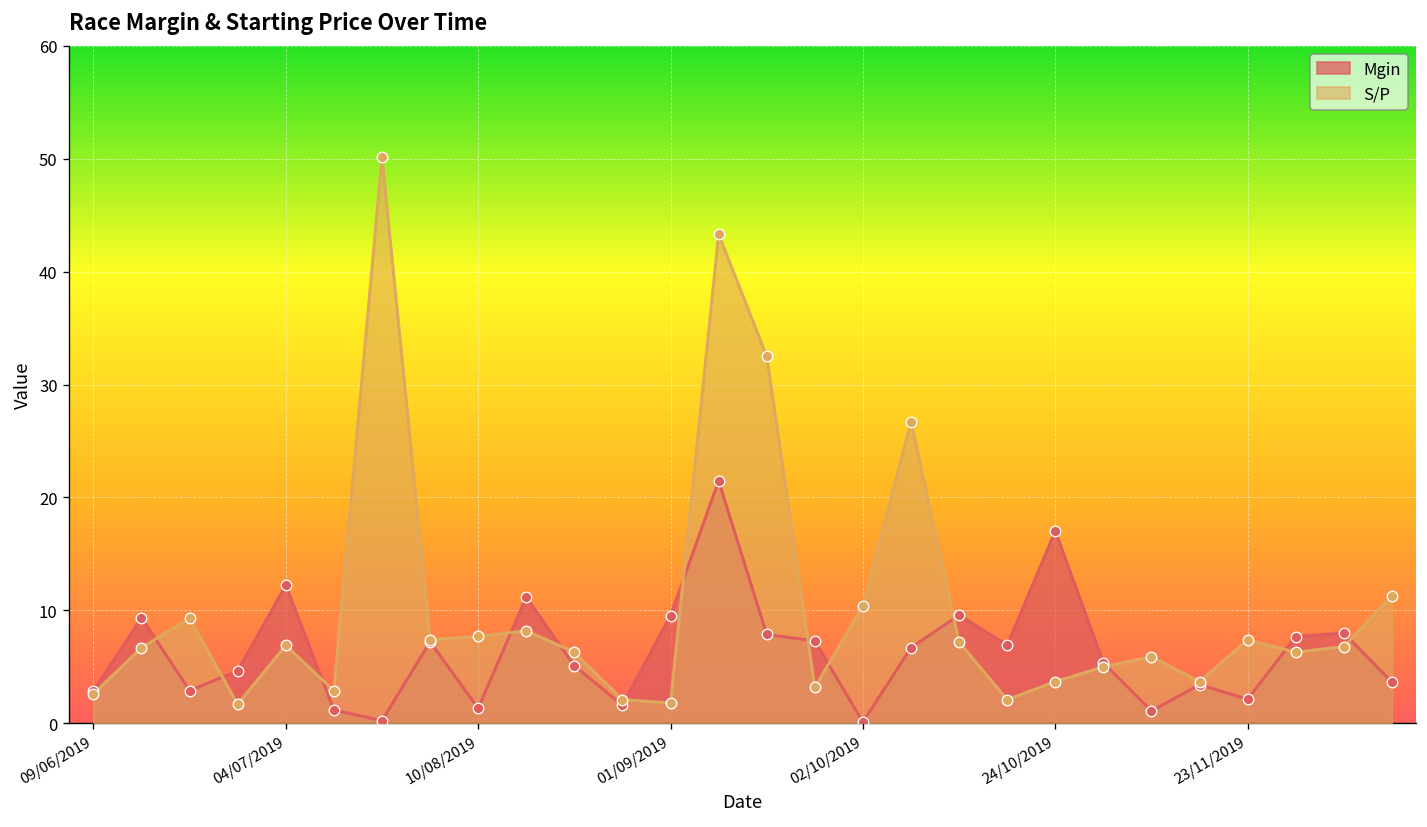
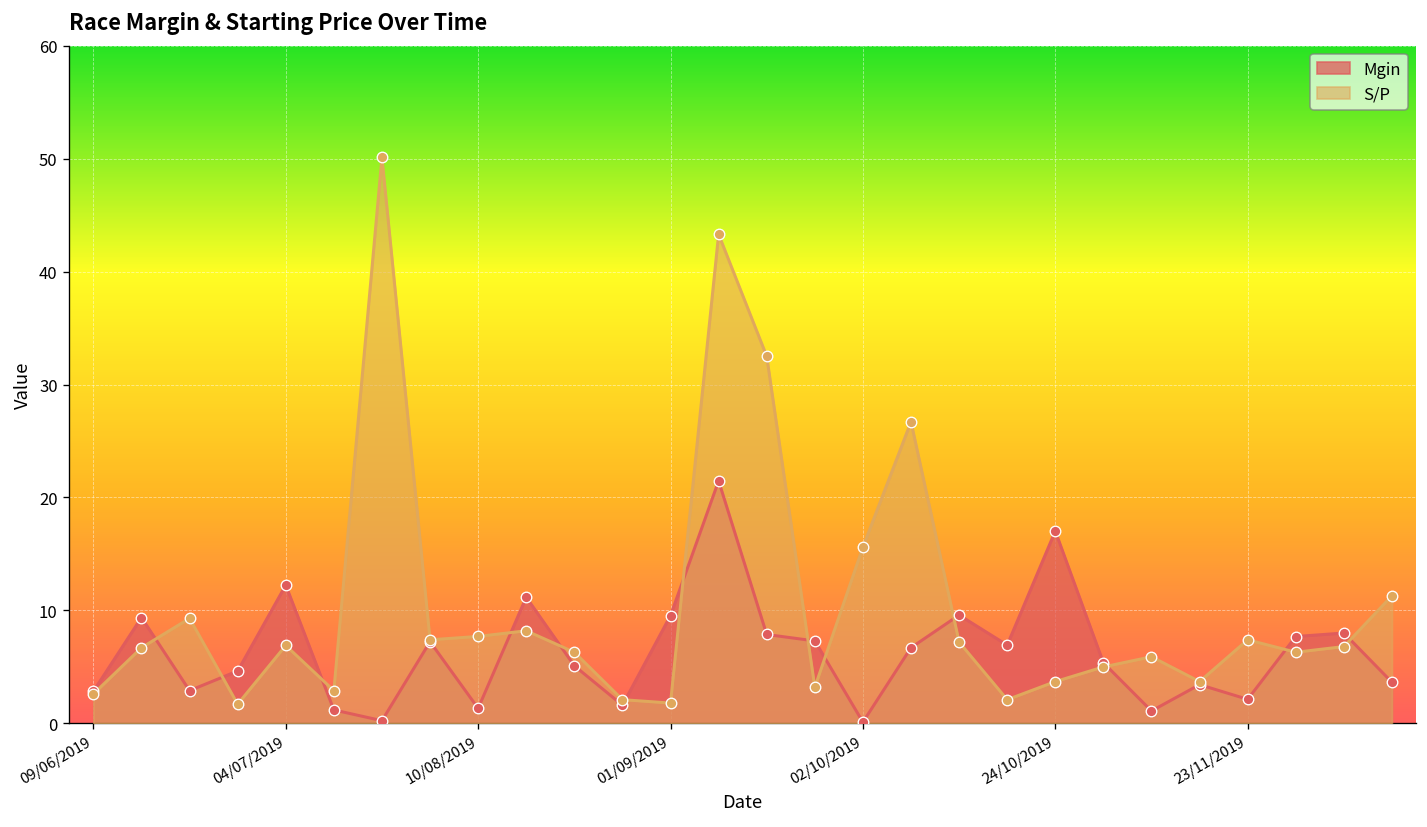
S/P, 02/10/2019: 10 -> 16
